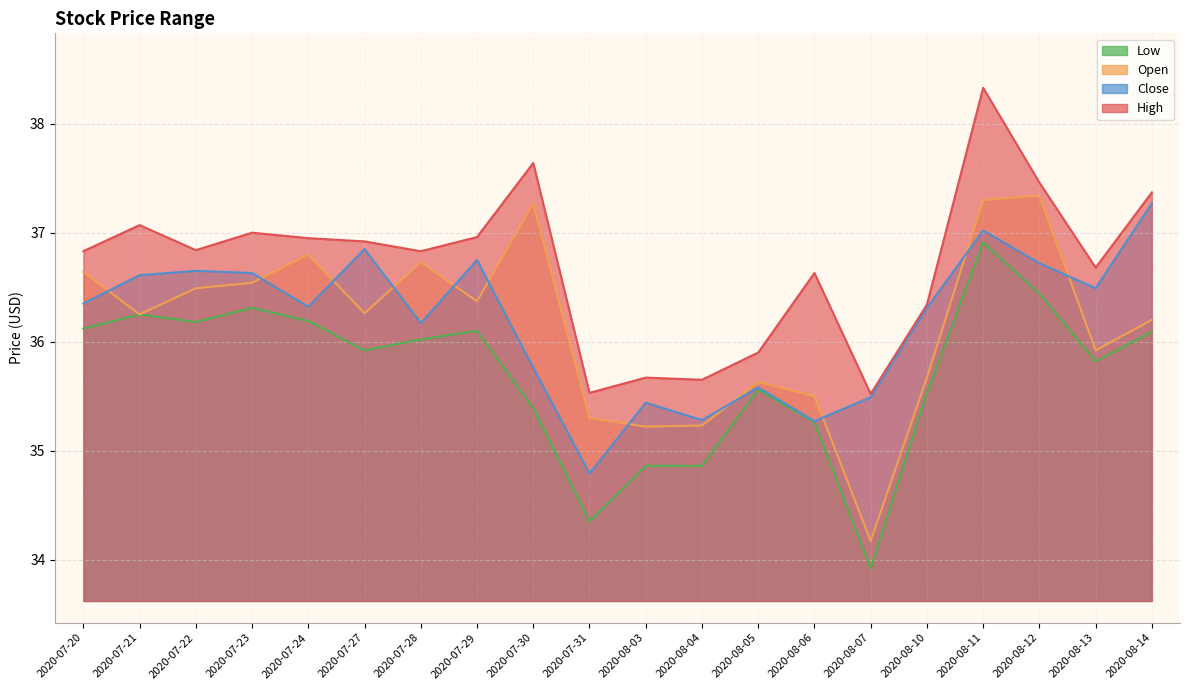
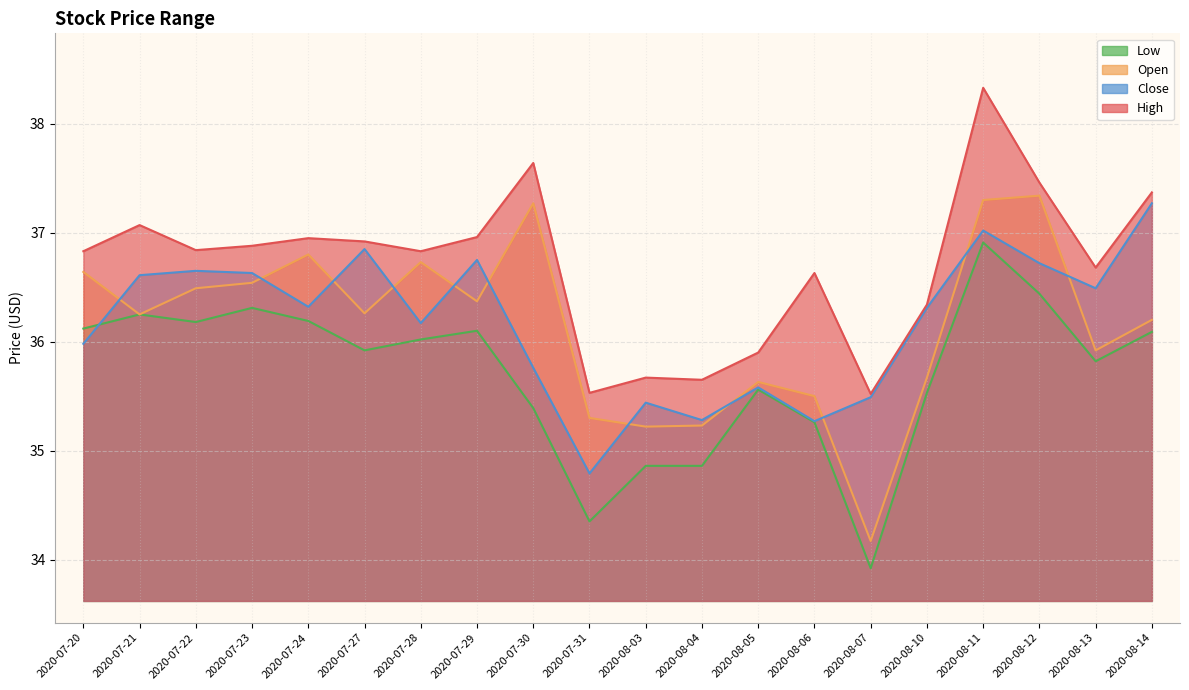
Close, 2020-07-20: 36.35 -> 35.98
High, 2020-07-23: 37.00 -> 36.88
